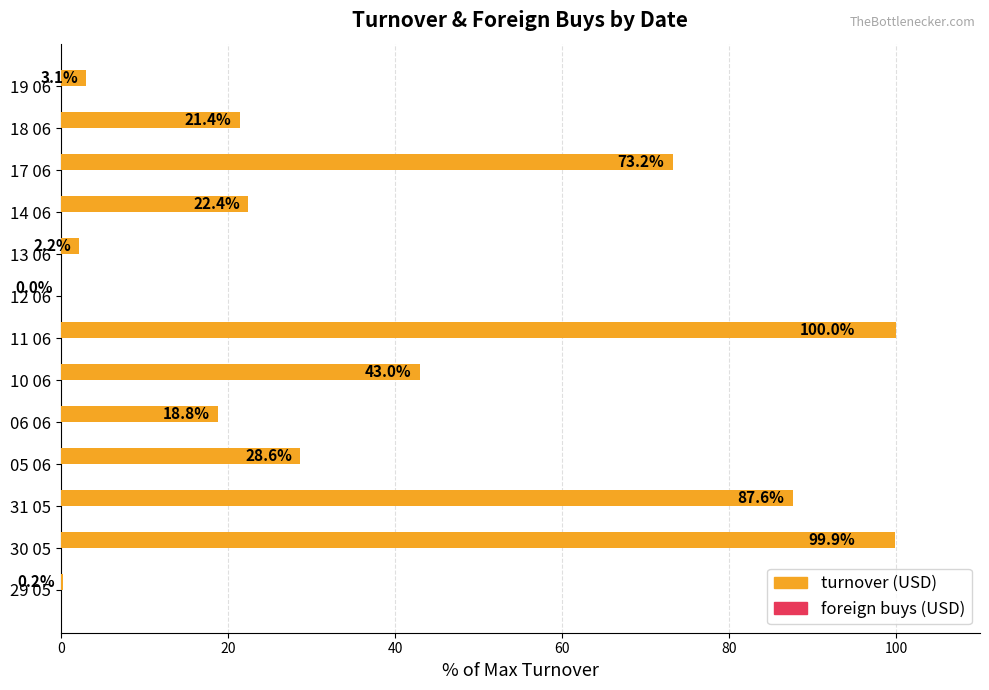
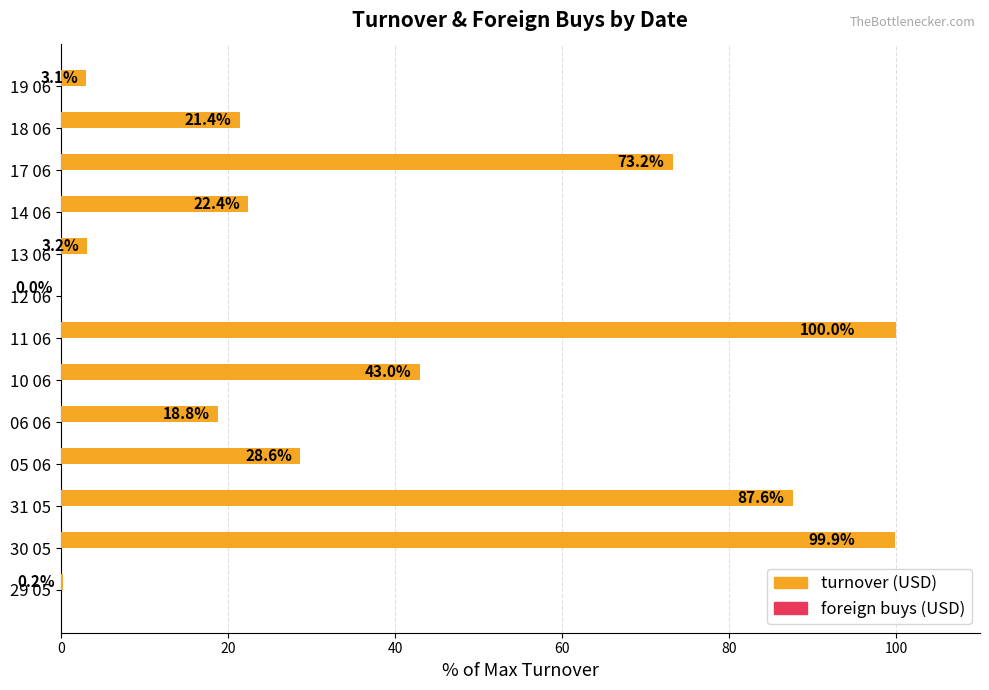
turnover (USD), 13 06: 2.2% -> 3.2%
